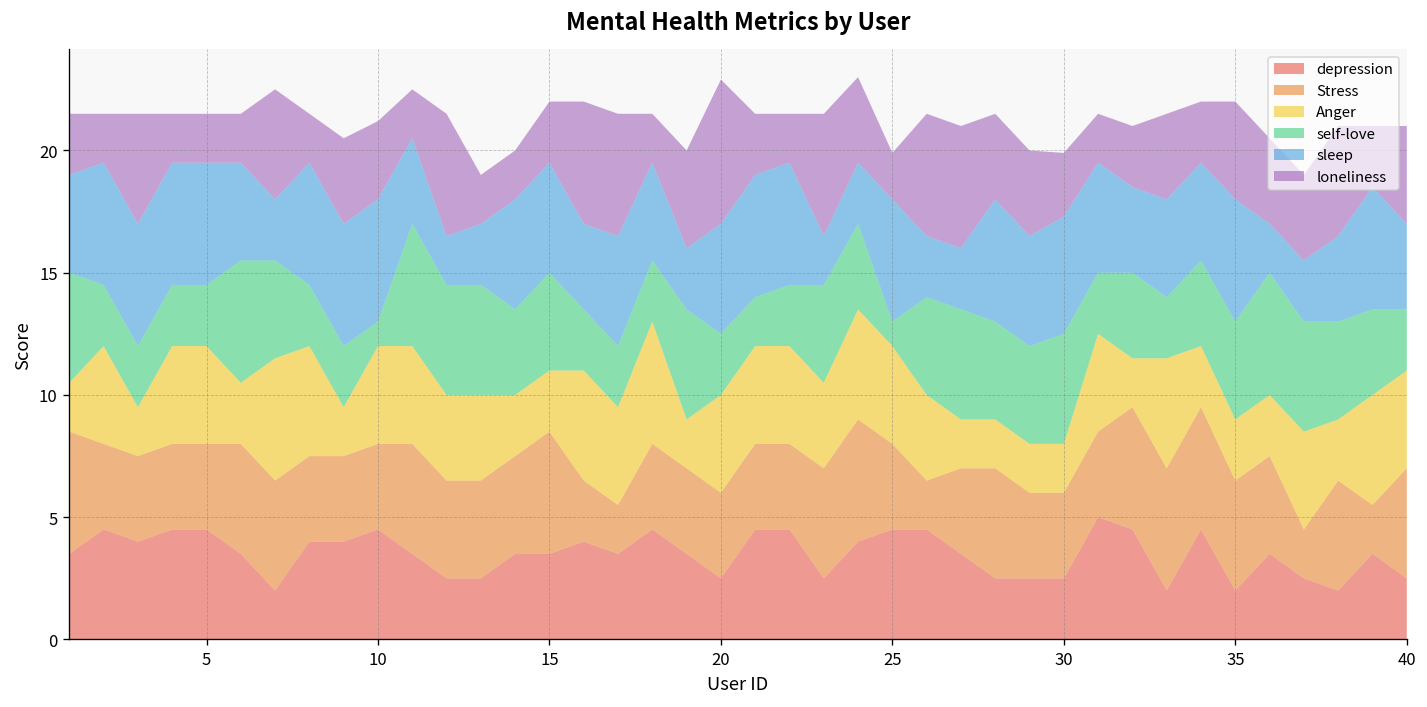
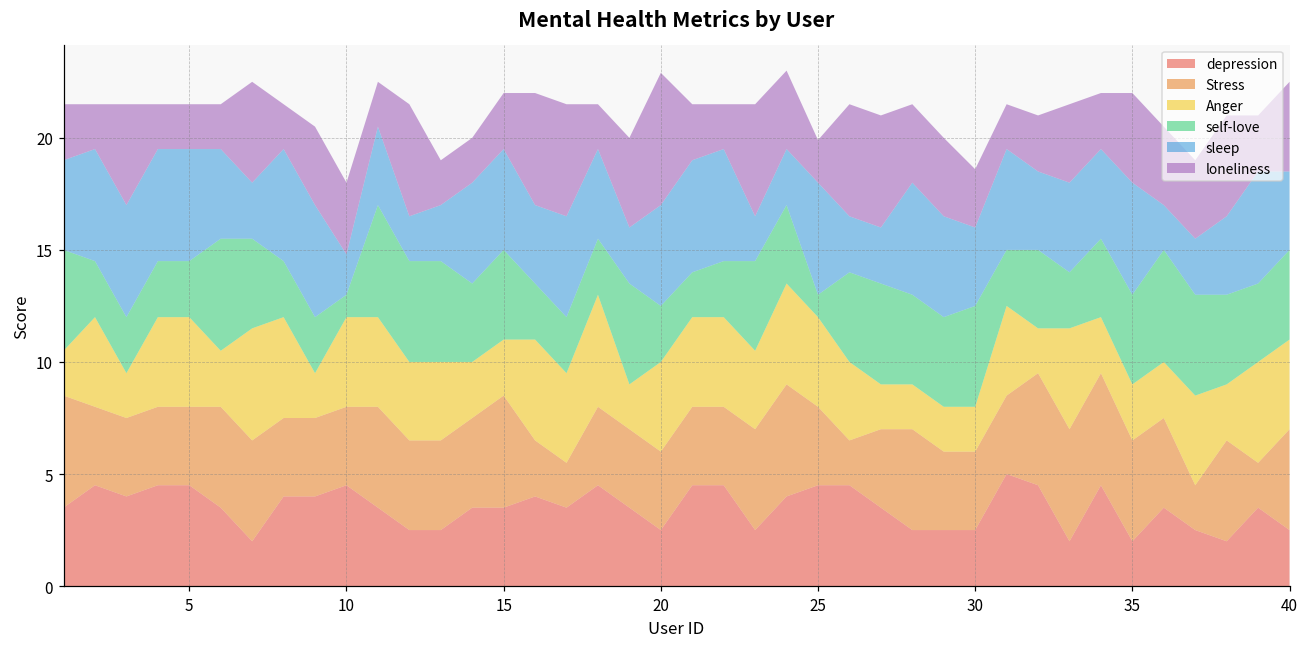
sleep, 10: 5.0 -> 1.8
sleep, 30: 4.8 -> 3.5
self-love, 40: 2.5 -> 4.0
